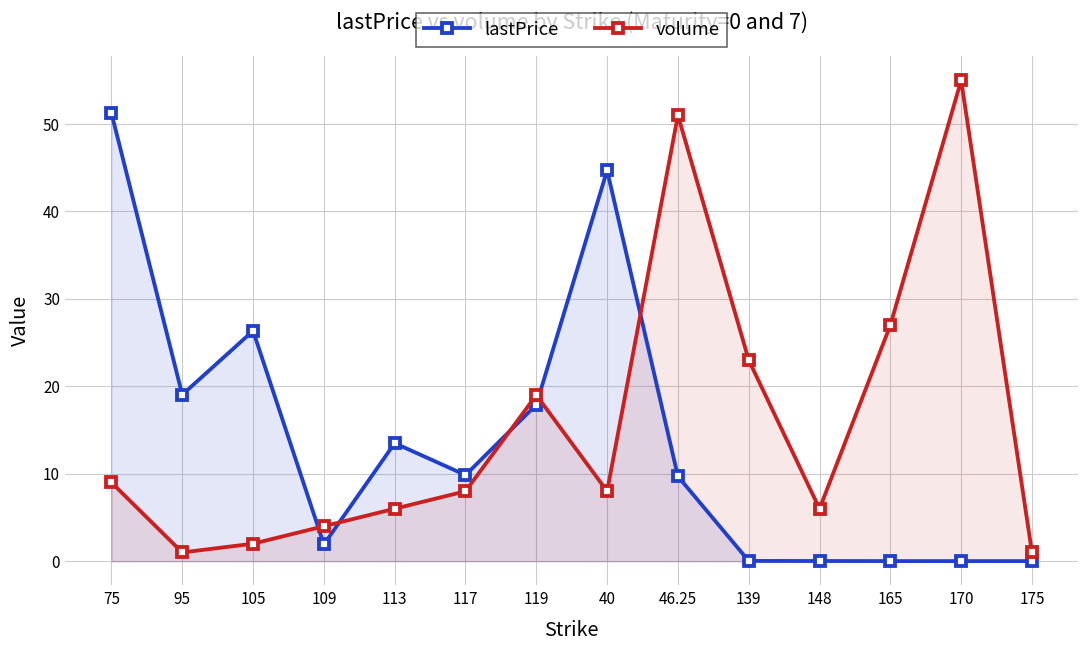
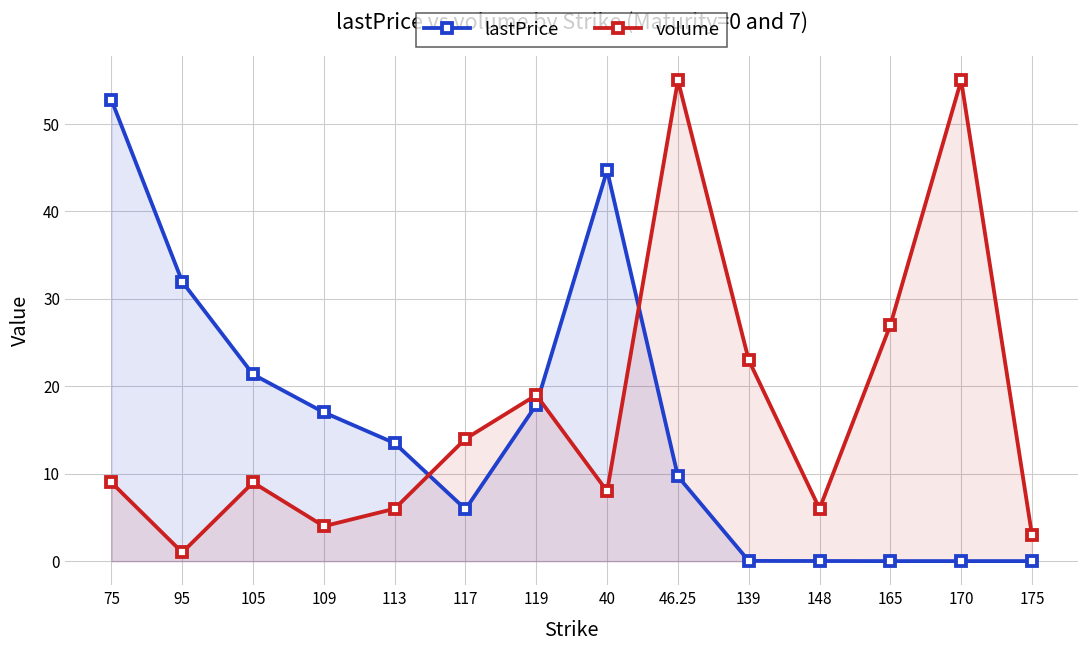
lastPrice, 75: 51 -> 53
lastPrice, 95: 19 -> 32
lastPrice, 105: 26 -> 21
volume, 105: 2 -> 9
lastPrice, 109: 2 -> 17
lastPrice, 117: 10 -> 6
volume, 117: 8 -> 14
volume, 46.25: 51 -> 55
volume, 175: 1 -> 3
